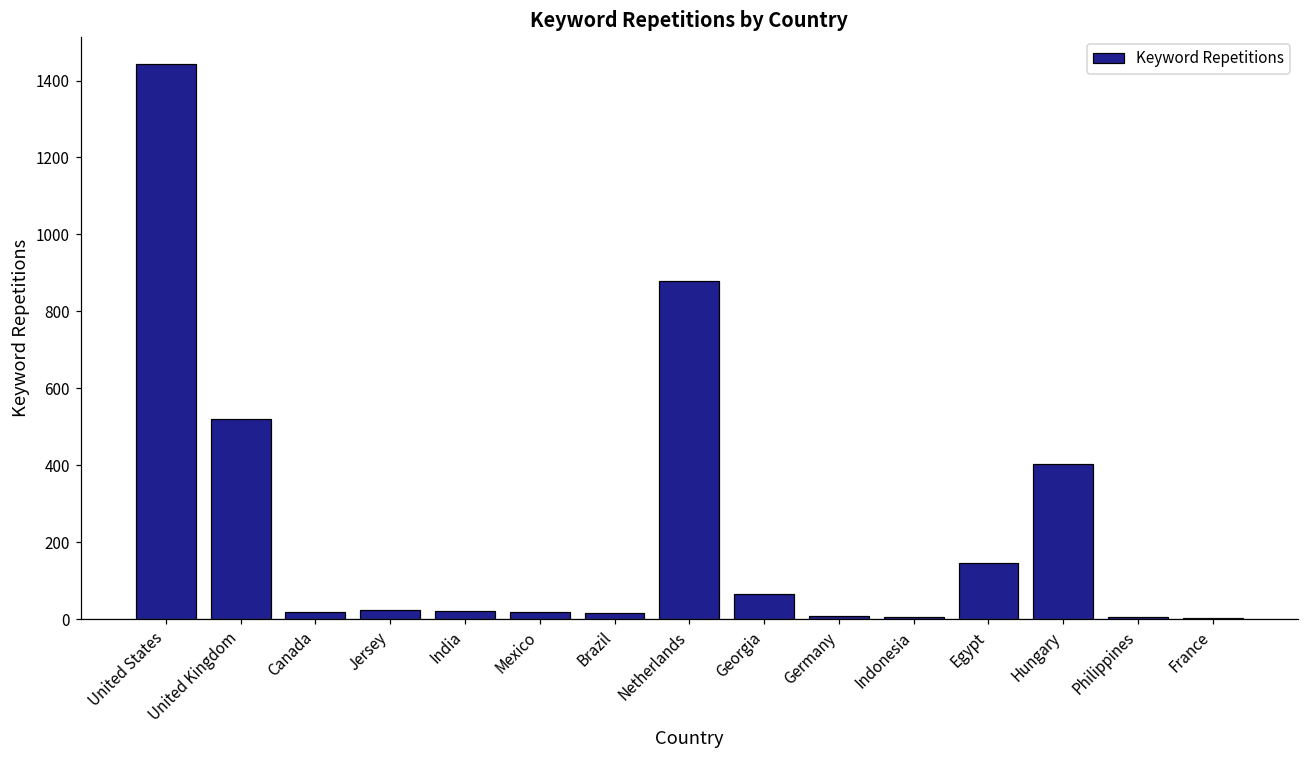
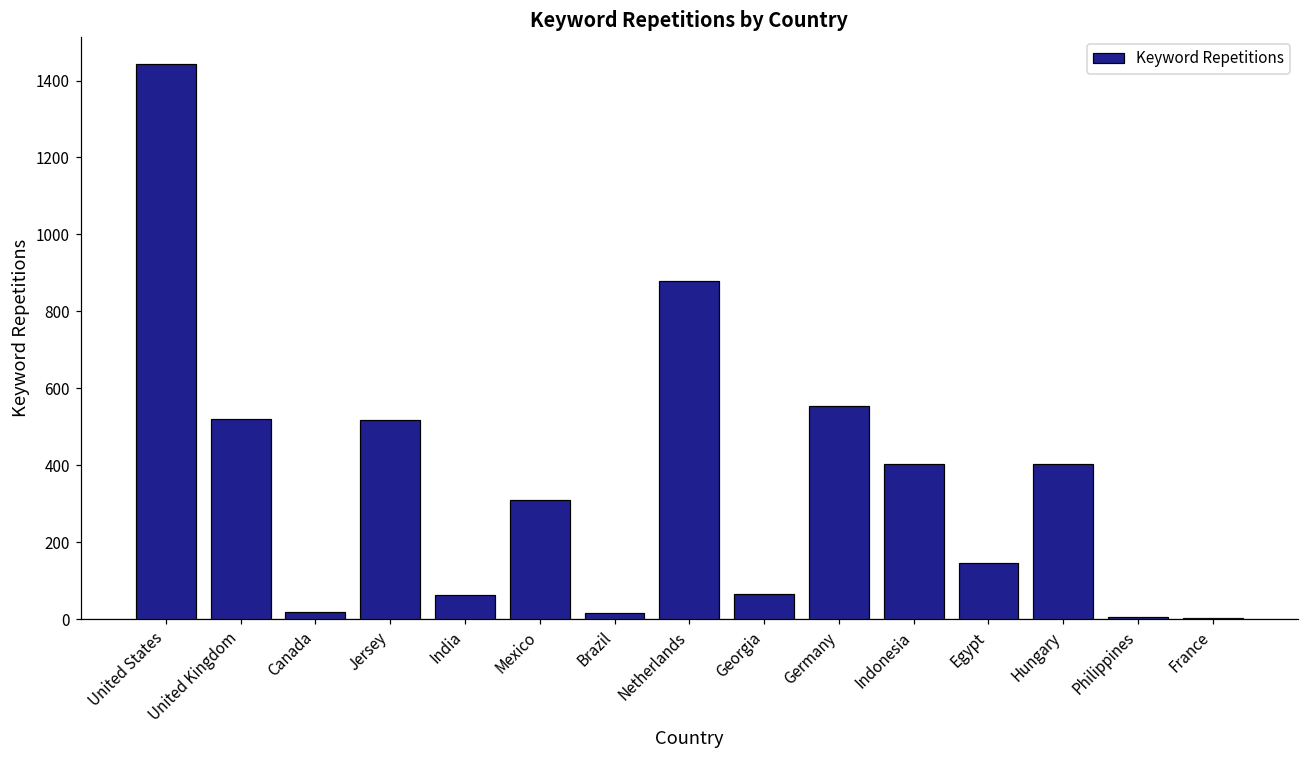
Jersey: 20 -> 520
India: 20 -> 60
Mexico: 20 -> 310
Germany: 10 -> 550
Indonesia: 10 -> 400
